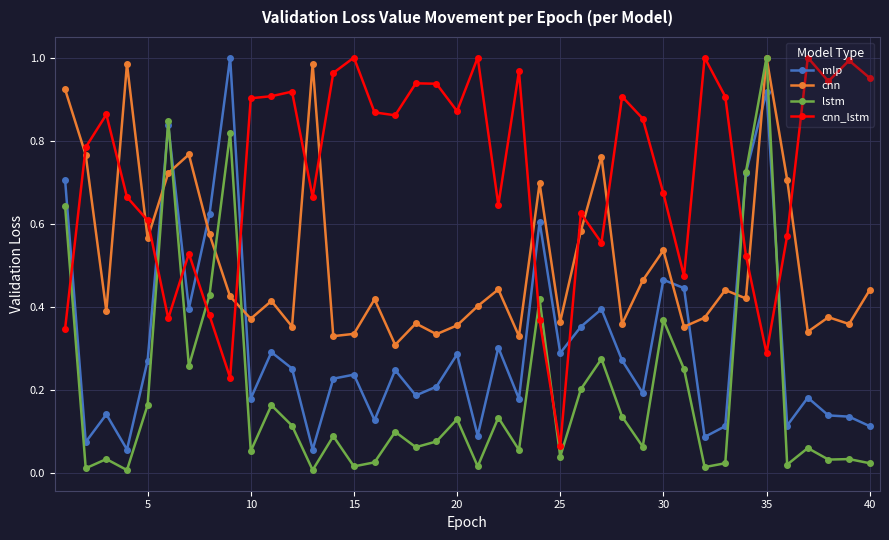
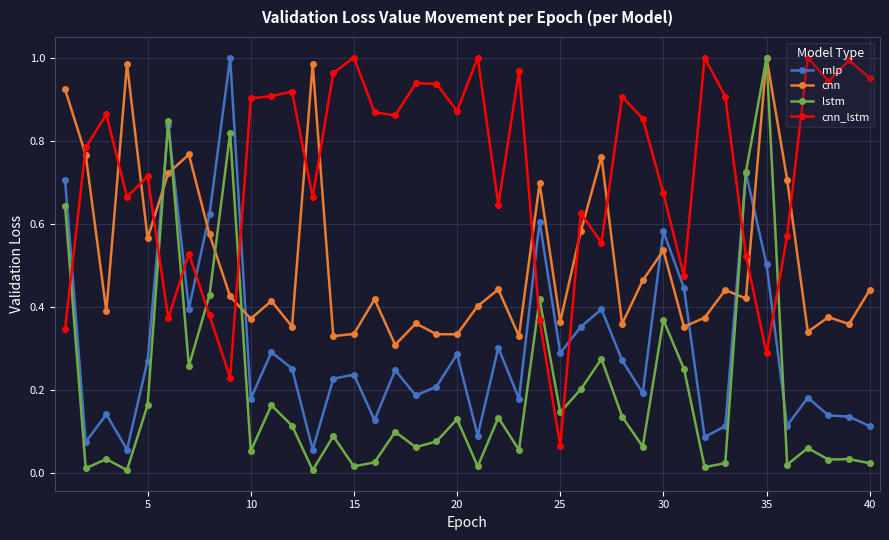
cnn_lstm, 5: 0.61 -> 0.71
cnn, 20: 0.36 -> 0.33
lstm, 25: 0.04 -> 0.15
mlp, 30: 0.46 -> 0.58
mlp, 35: 0.92 -> 0.50
